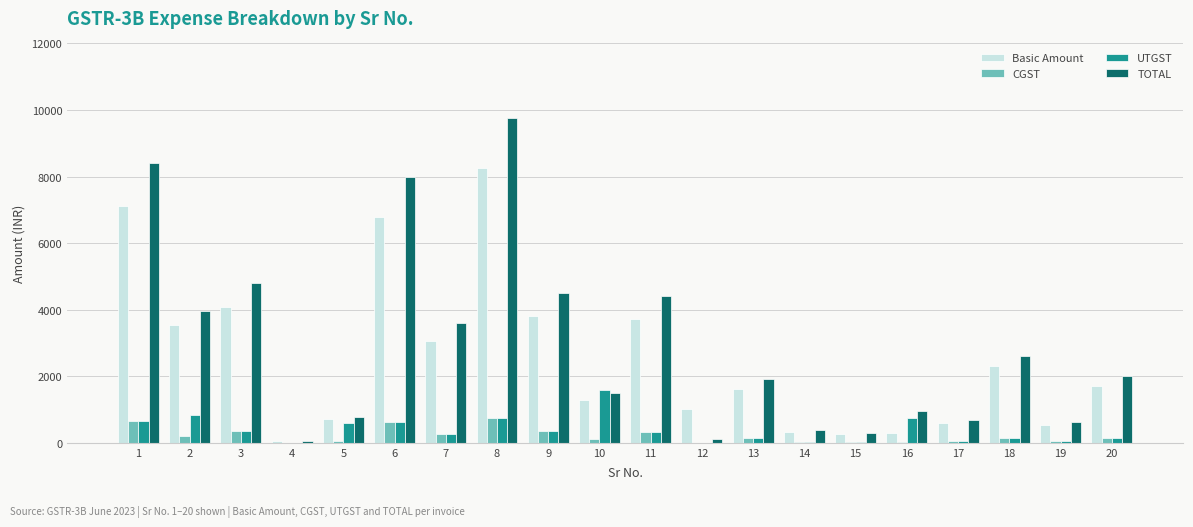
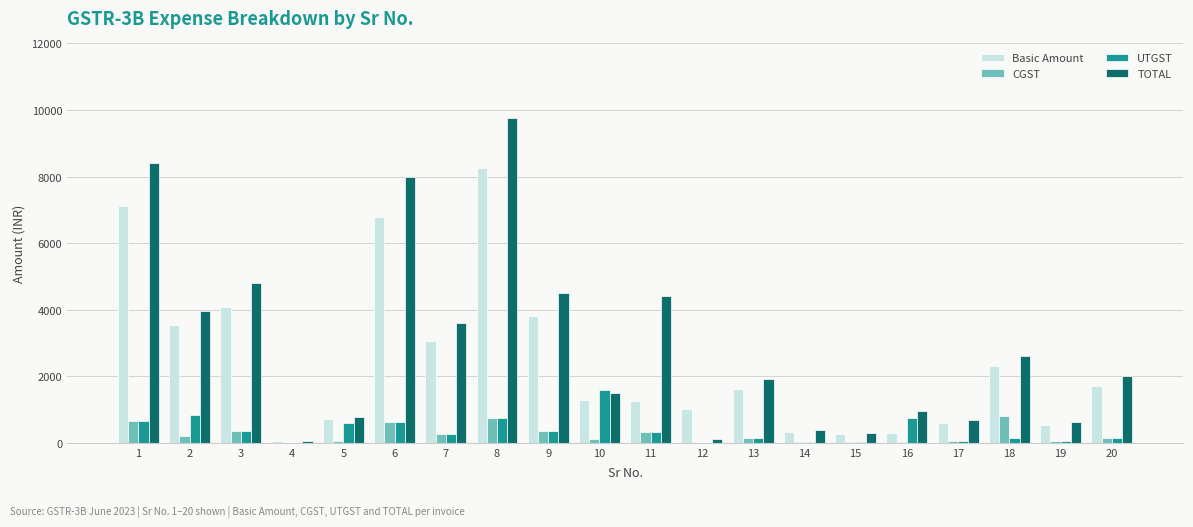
Basic Amount, 11: 3700 -> 1300
CGST, 18: 100 -> 800
